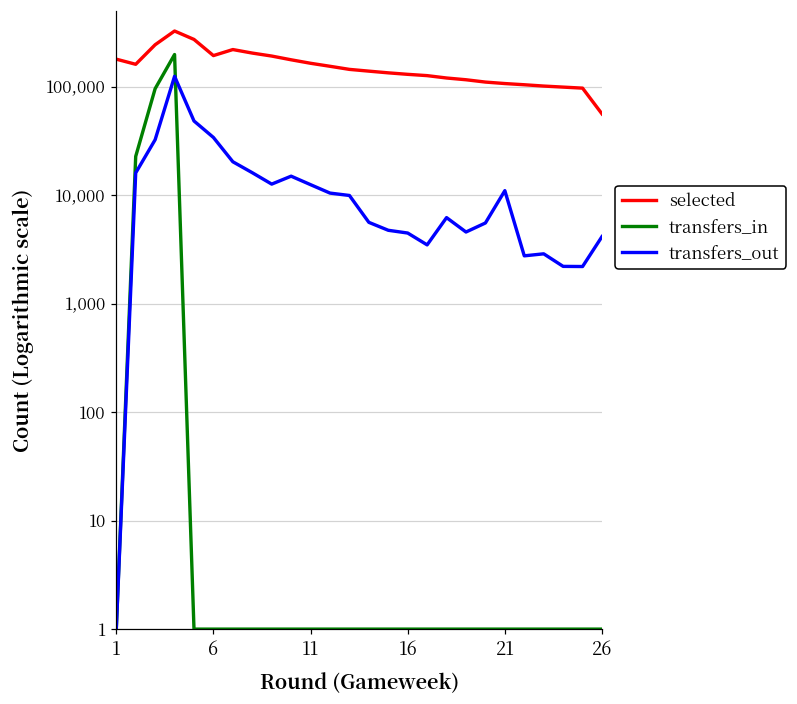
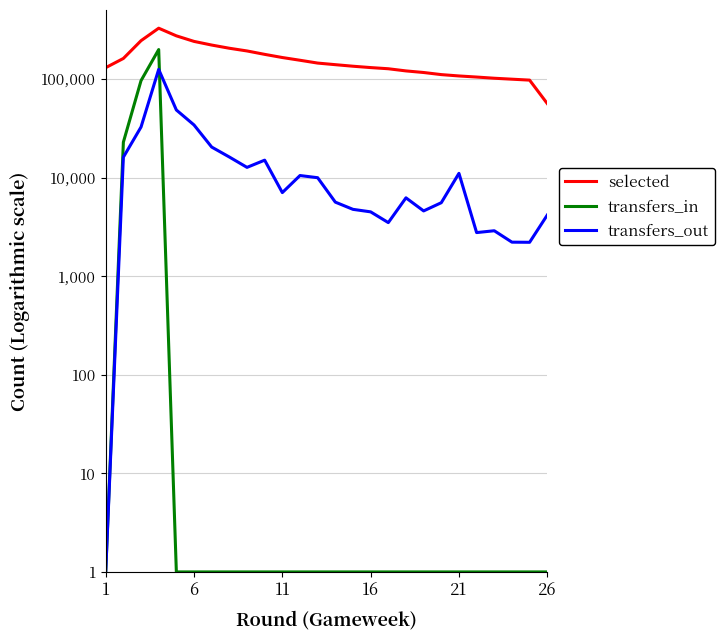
selected, 1: 180,000 -> 130,000
selected, 6: 190,000 -> 240,000
transfers_out, 11: 13,000 -> 7,000
